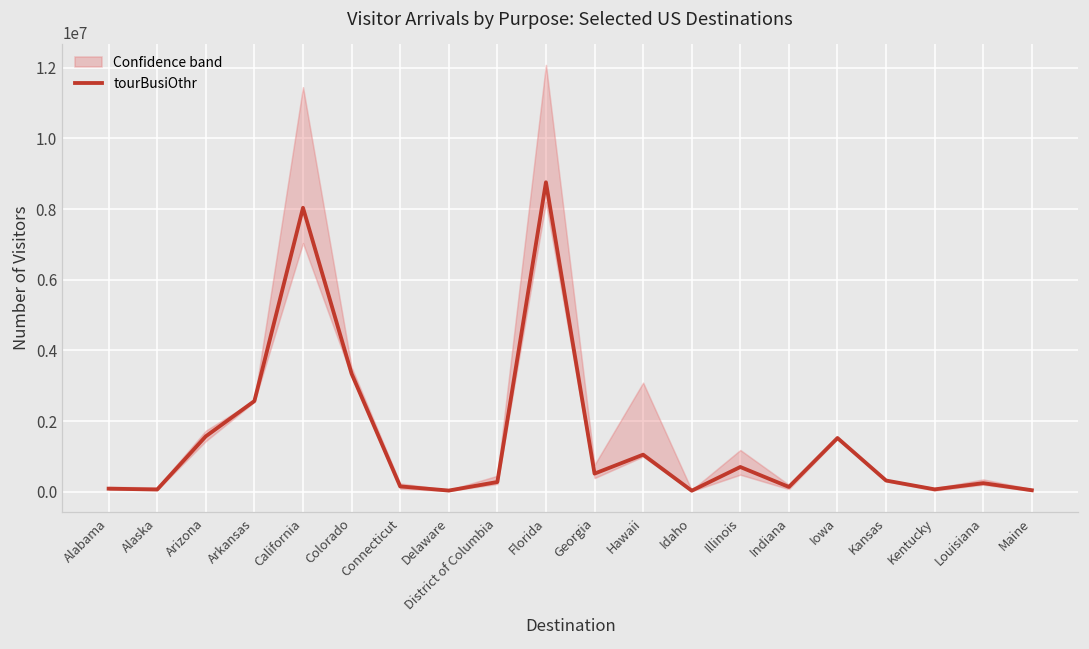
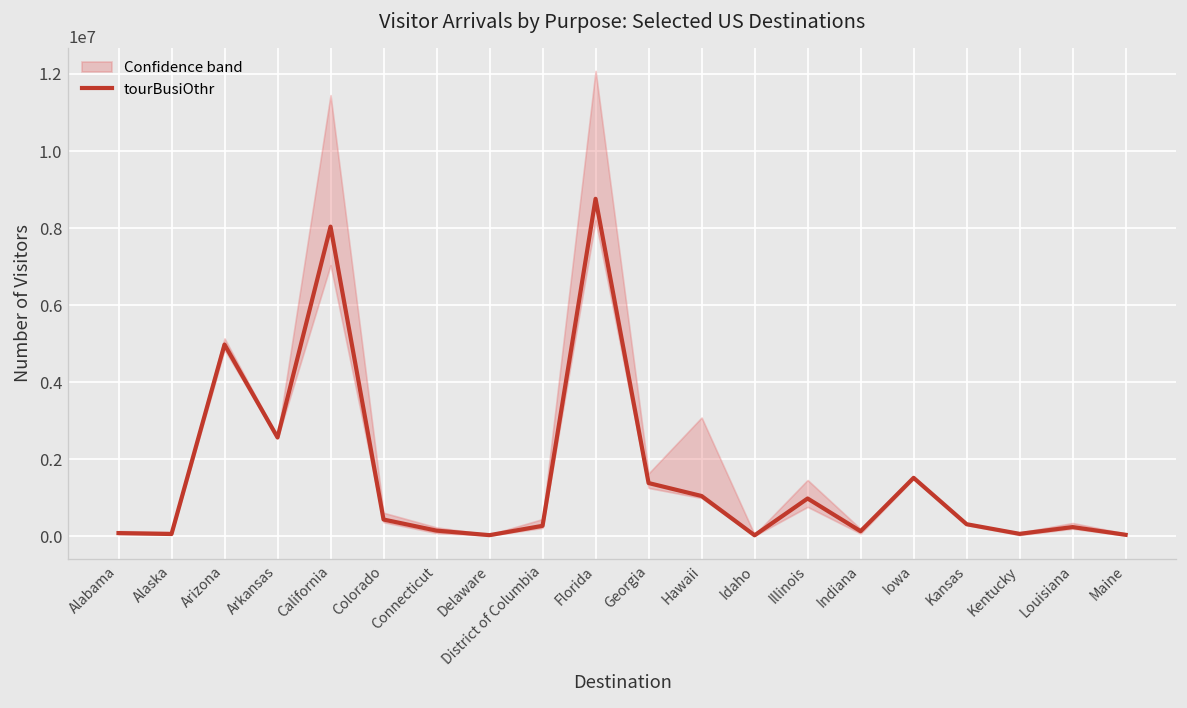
tourBusiOthr, Arizona: 1600000 -> 5000000
tourBusiOthr, Colorado: 3300000 -> 400000
tourBusiOthr, Georgia: 500000 -> 1400000
tourBusiOthr, Illinois: 700000 -> 1000000
